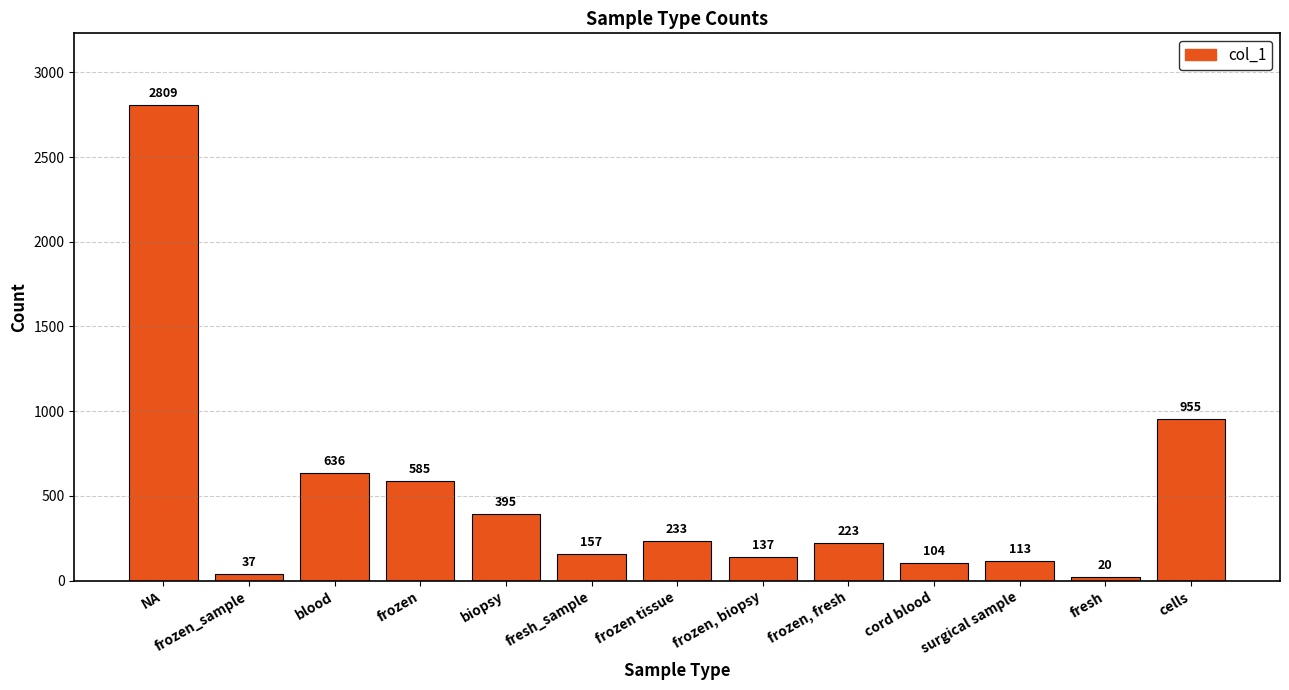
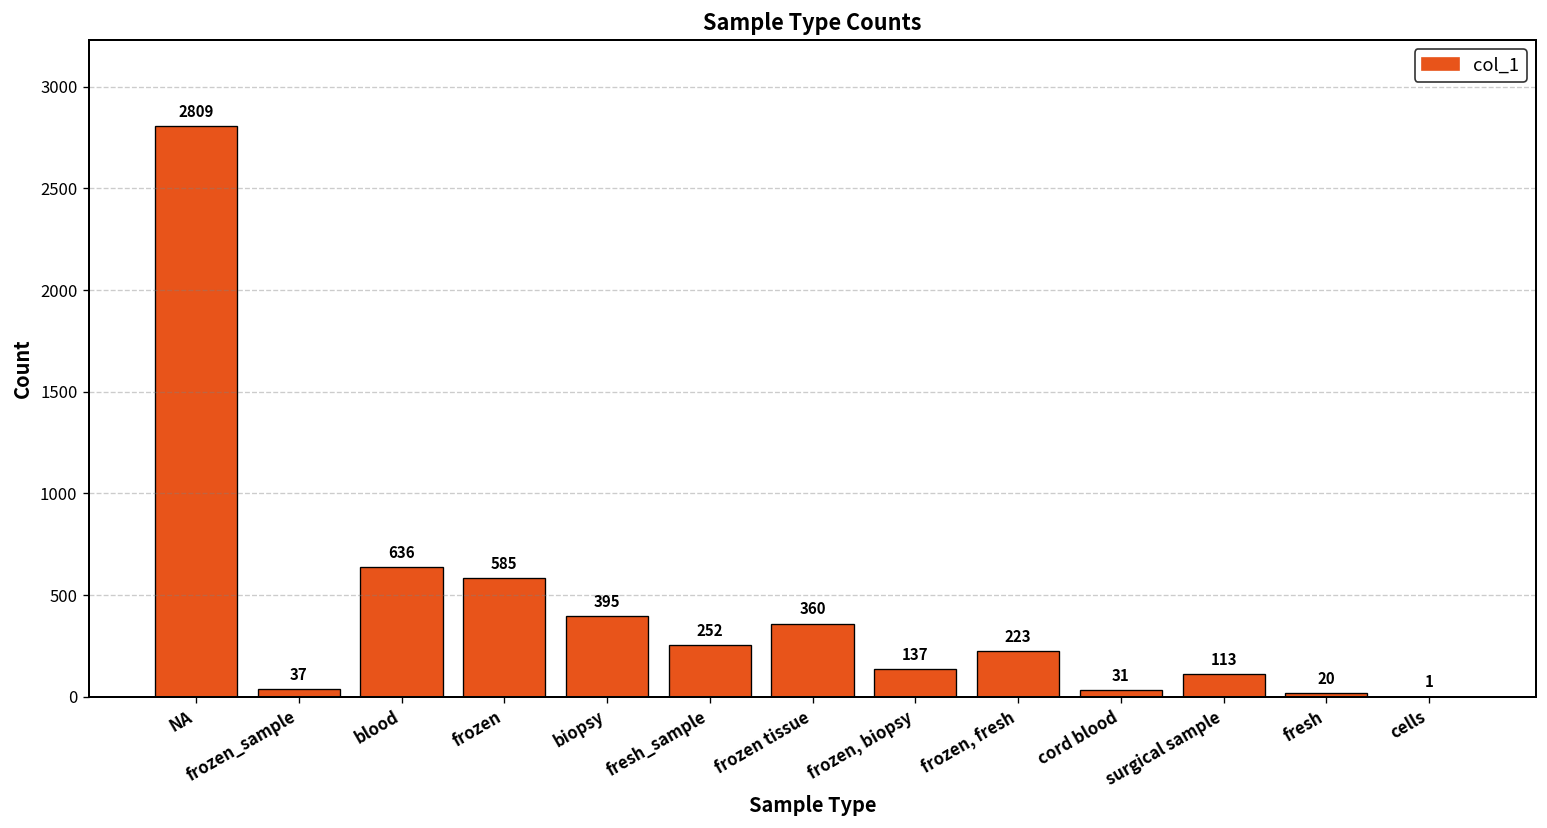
fresh_sample: 157 -> 252
frozen tissue: 233 -> 360
cord blood: 104 -> 31
cells: 955 -> 1
